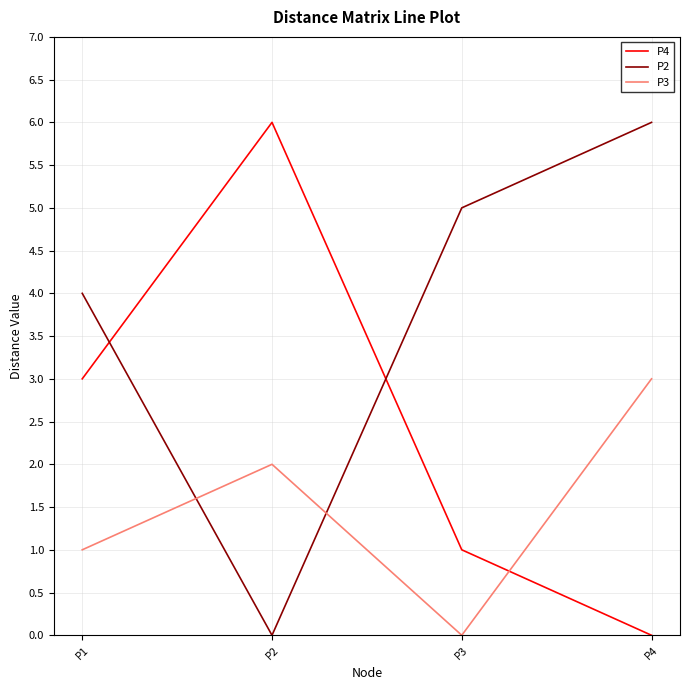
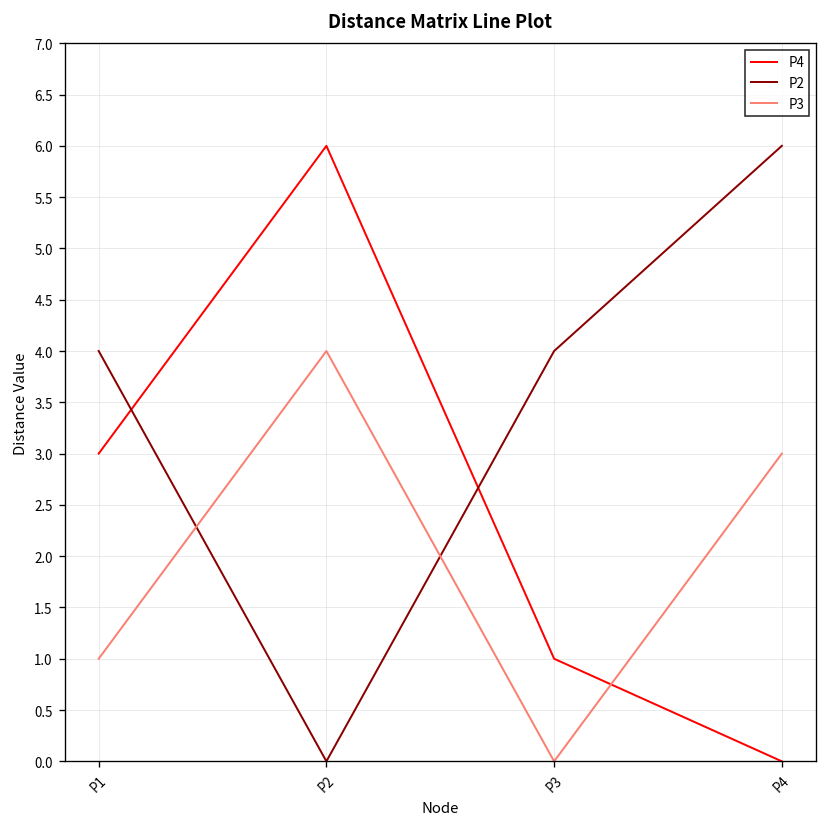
P3, P2: 2 -> 4
P2, P3: 5 -> 4
